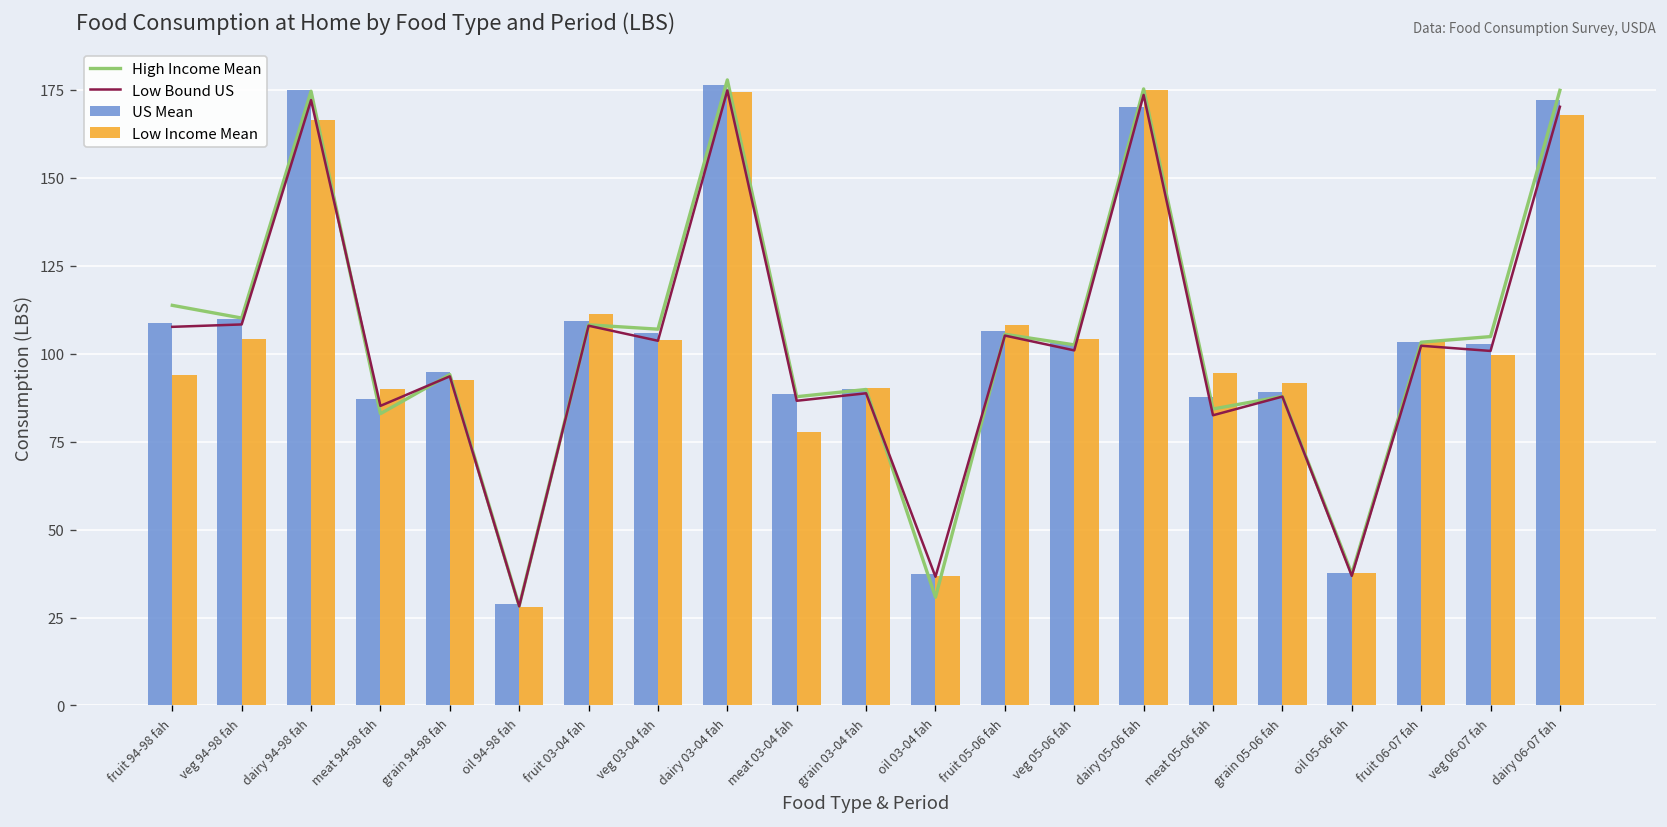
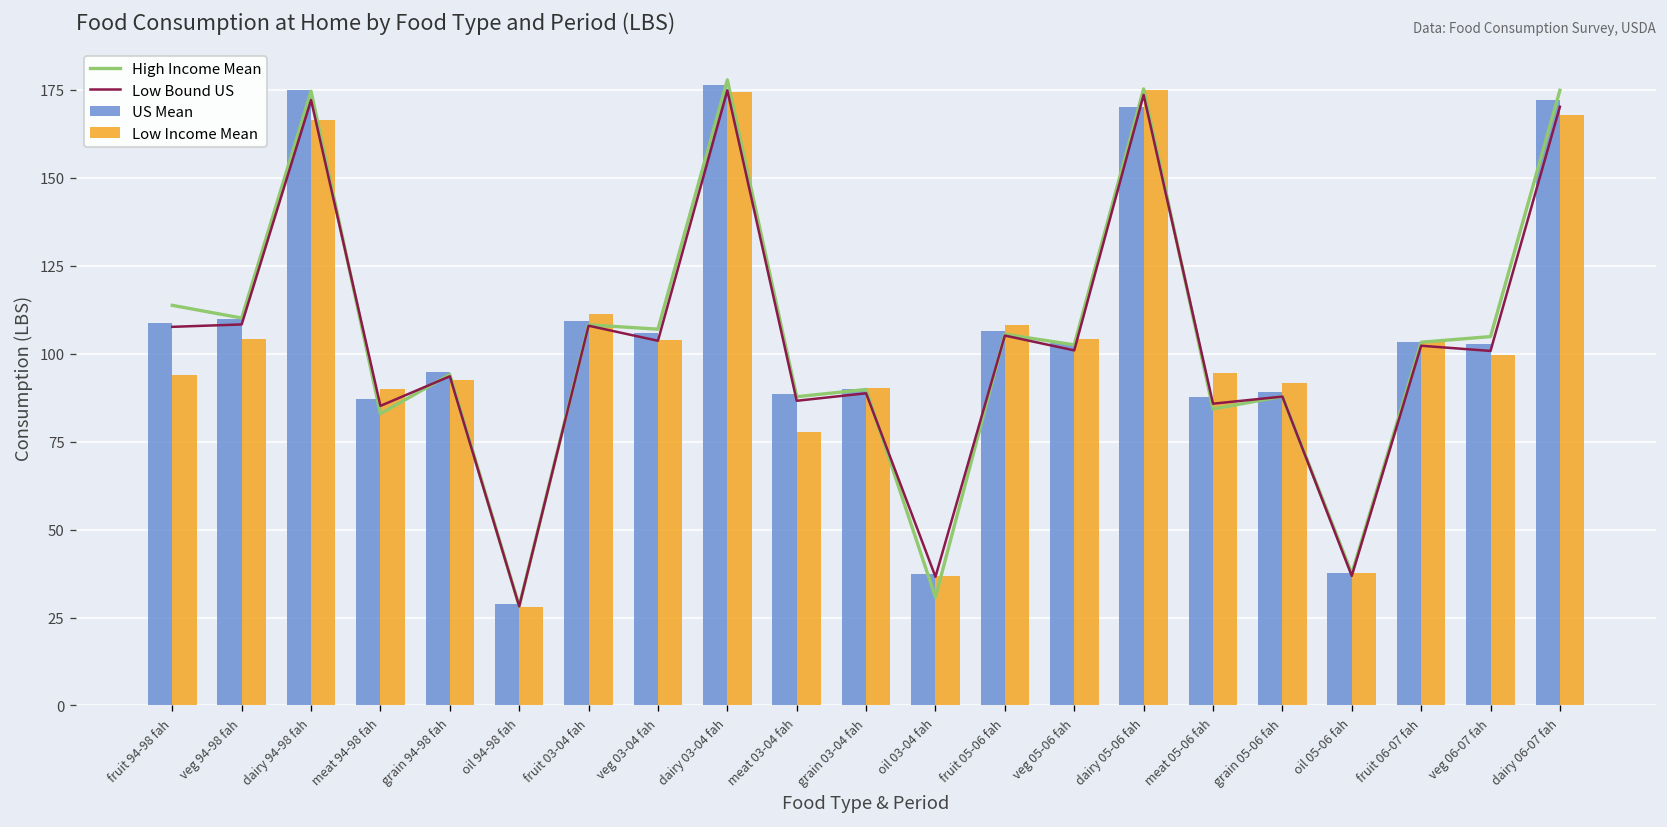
Low Bound US, meat 05-06 fah: 82 -> 86
